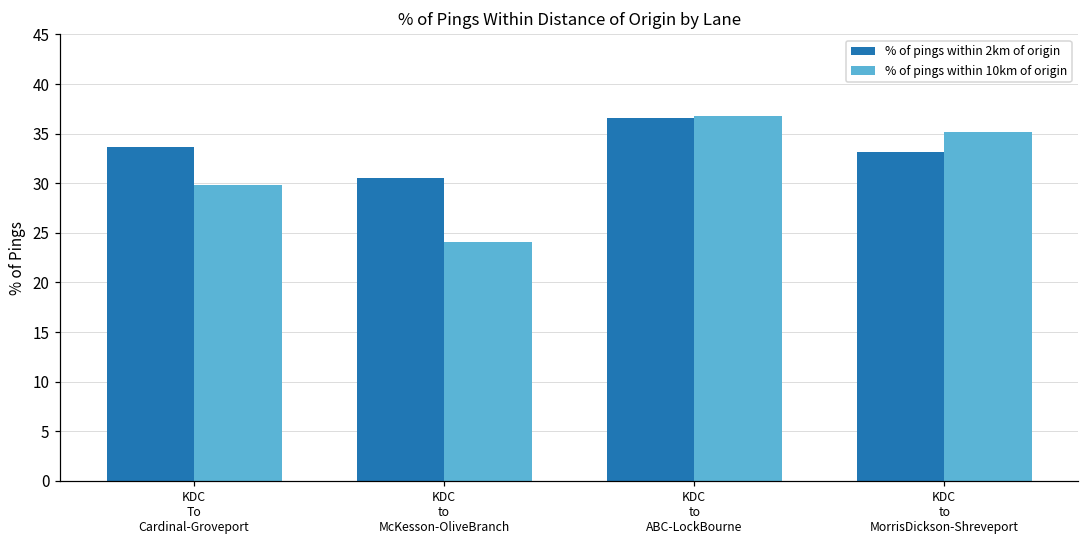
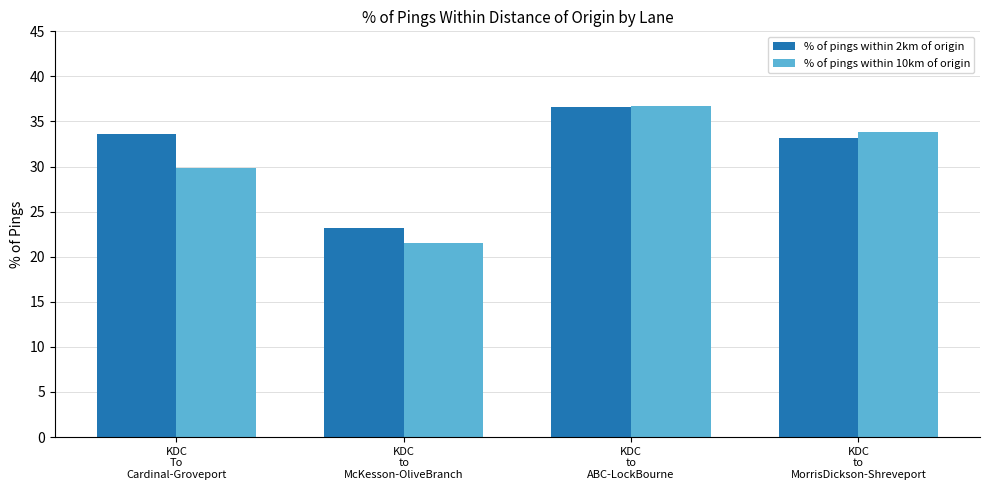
% of pings within 2km of origin, KDC to McKesson-OliveBranch: 31 -> 23
% of pings within 10km of origin, KDC to McKesson-OliveBranch: 24 -> 22
% of pings within 10km of origin, KDC to MorrisDickson-Shreveport: 35 -> 34
